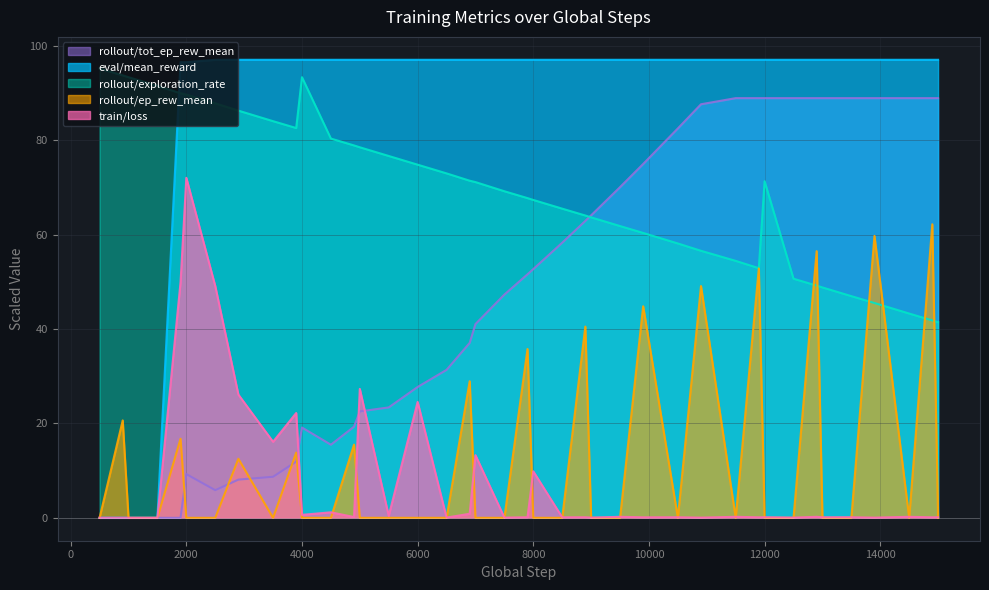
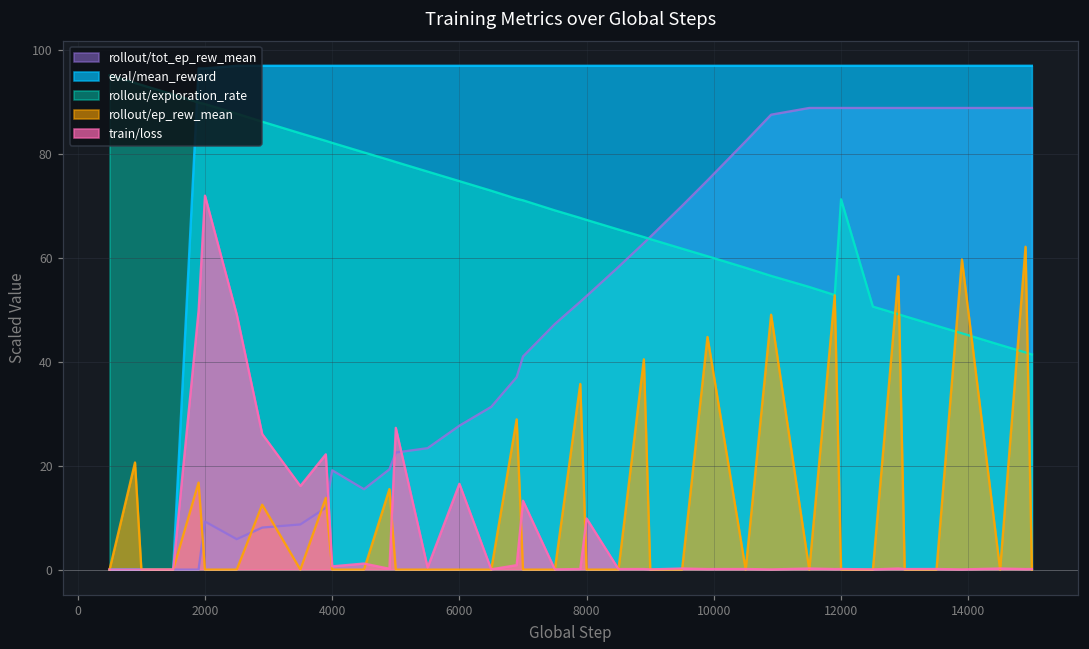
rollout/exploration_rate, 4000: 93 -> 82
train/loss, 6000: 25 -> 17
